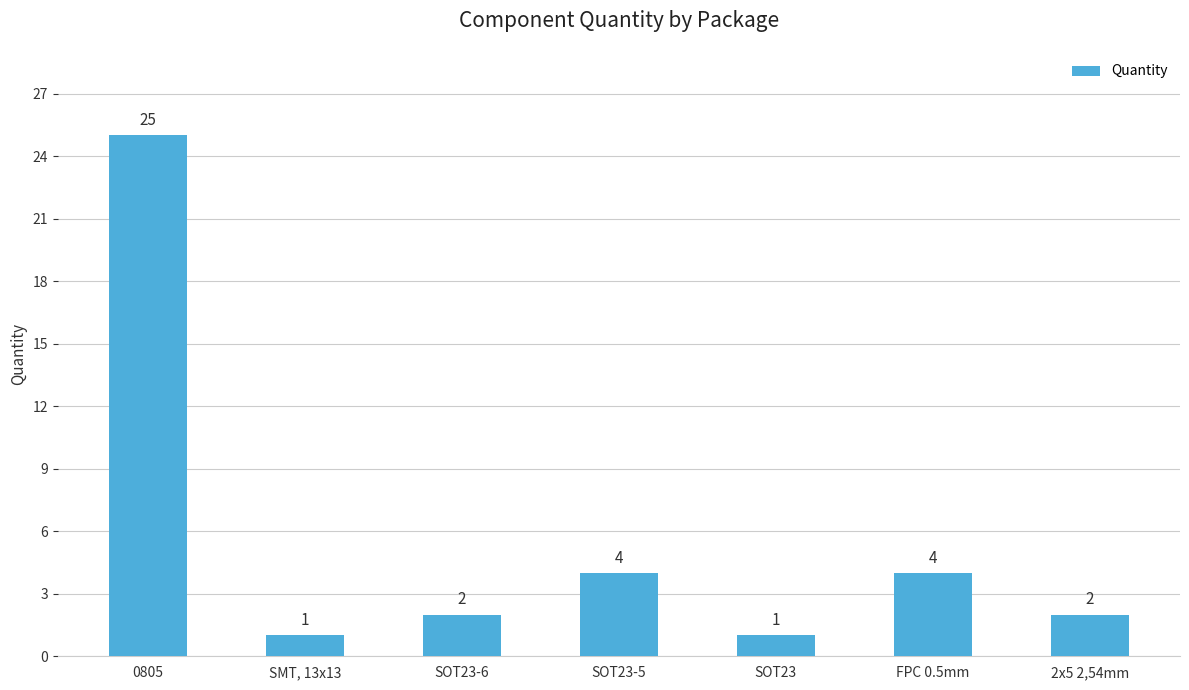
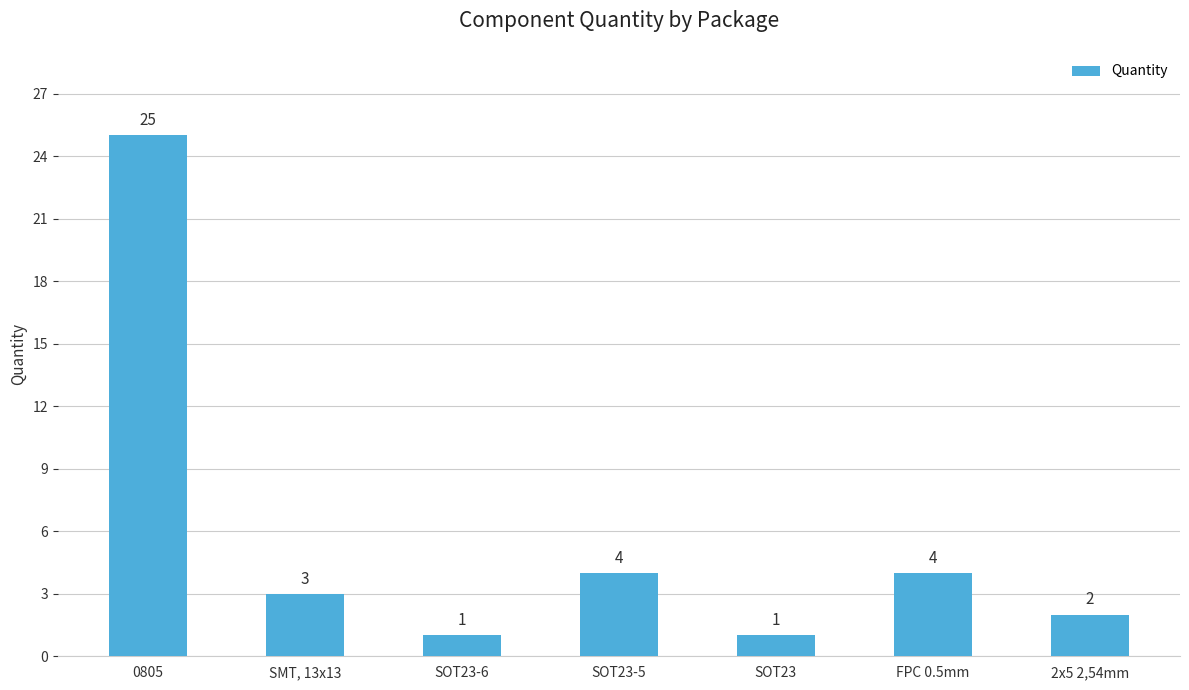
SMT, 13x13: 1 -> 3
SOT23-6: 2 -> 1
